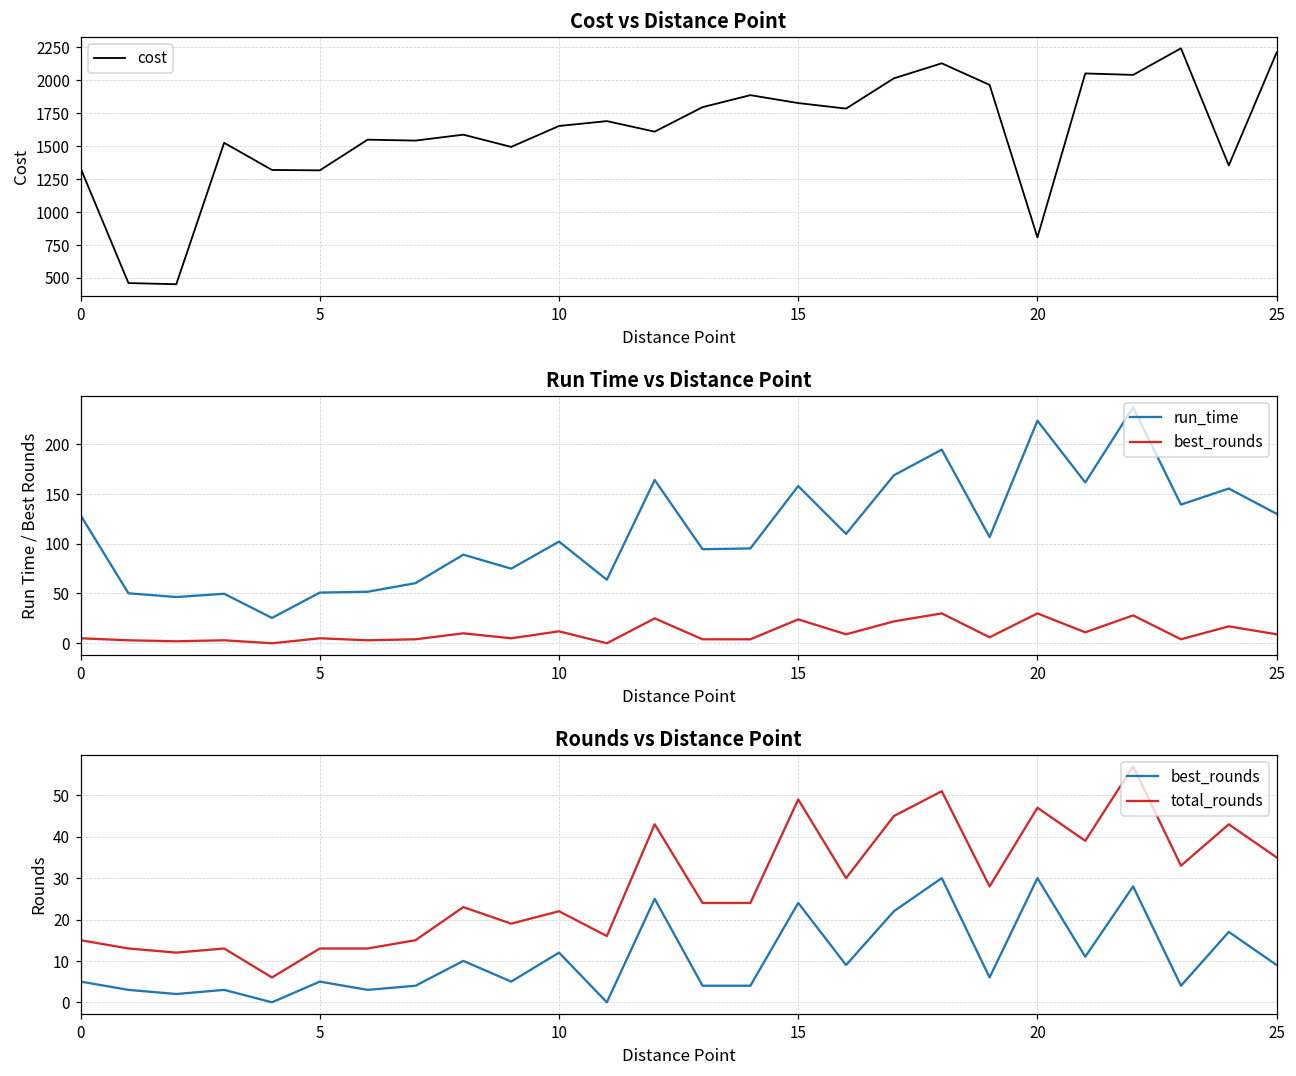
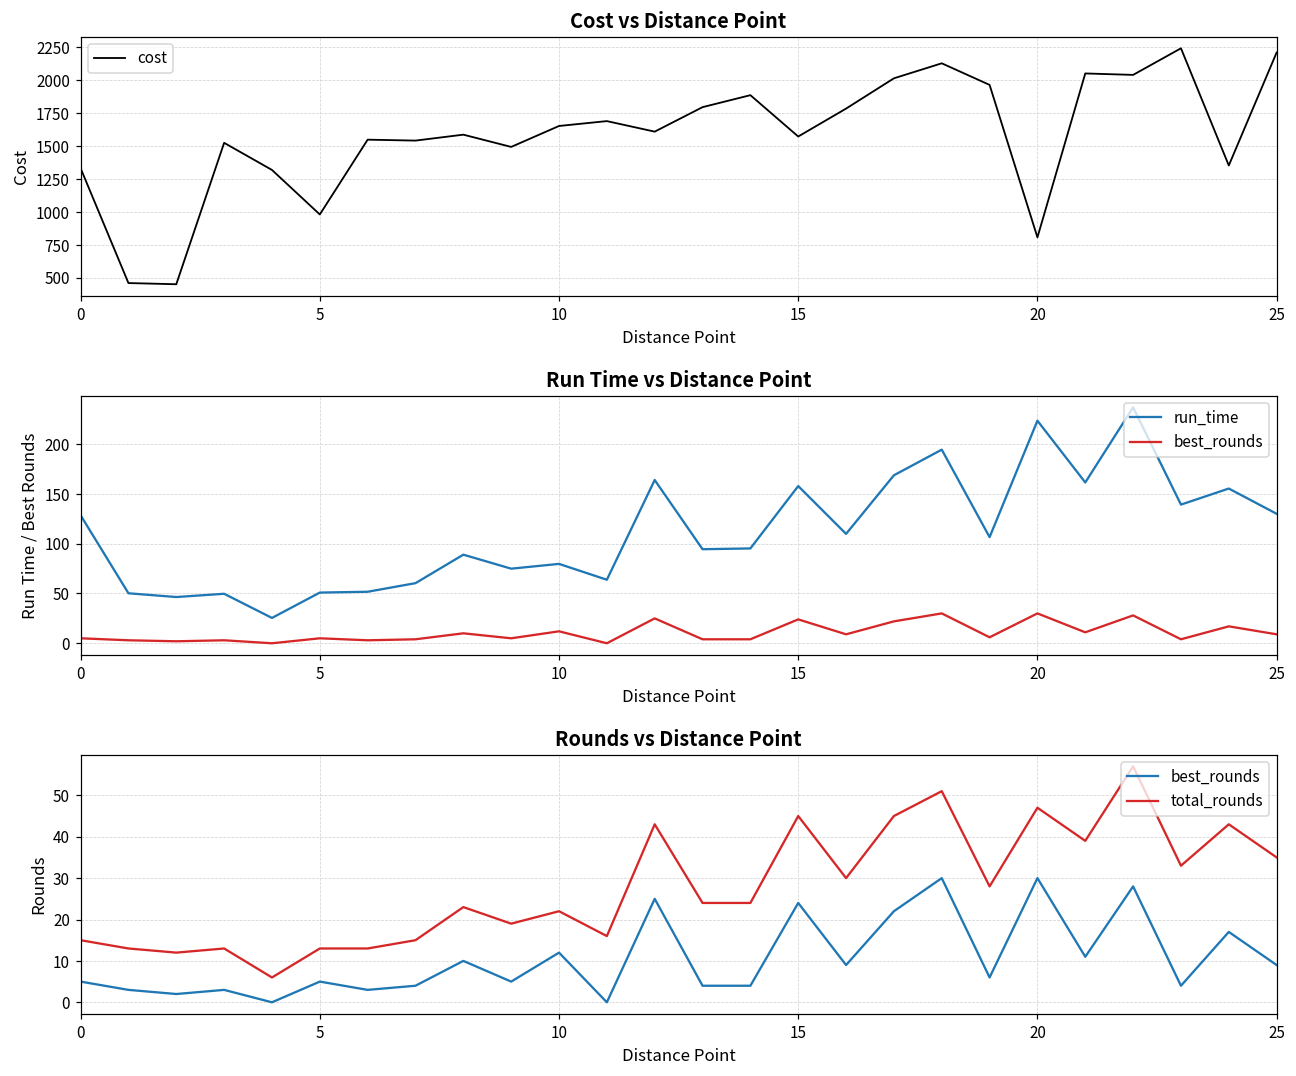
Cost vs Distance Point, 5: 1320 -> 980
Cost vs Distance Point, 15: 1830 -> 1570
Run Time vs Distance Point, run_time, 10: 100 -> 80
Rounds vs Distance Point, total_rounds, 15: 49 -> 45
